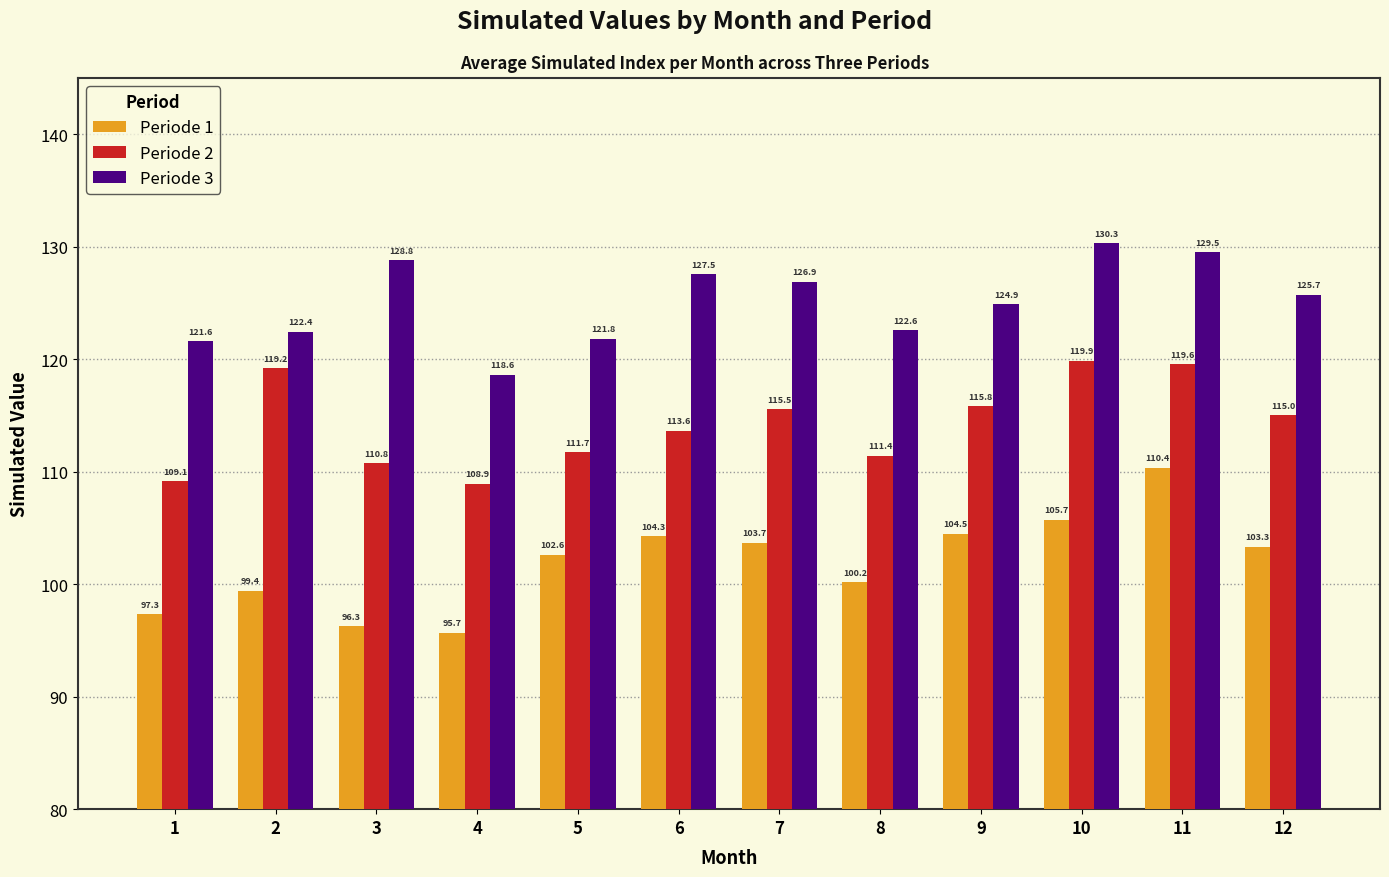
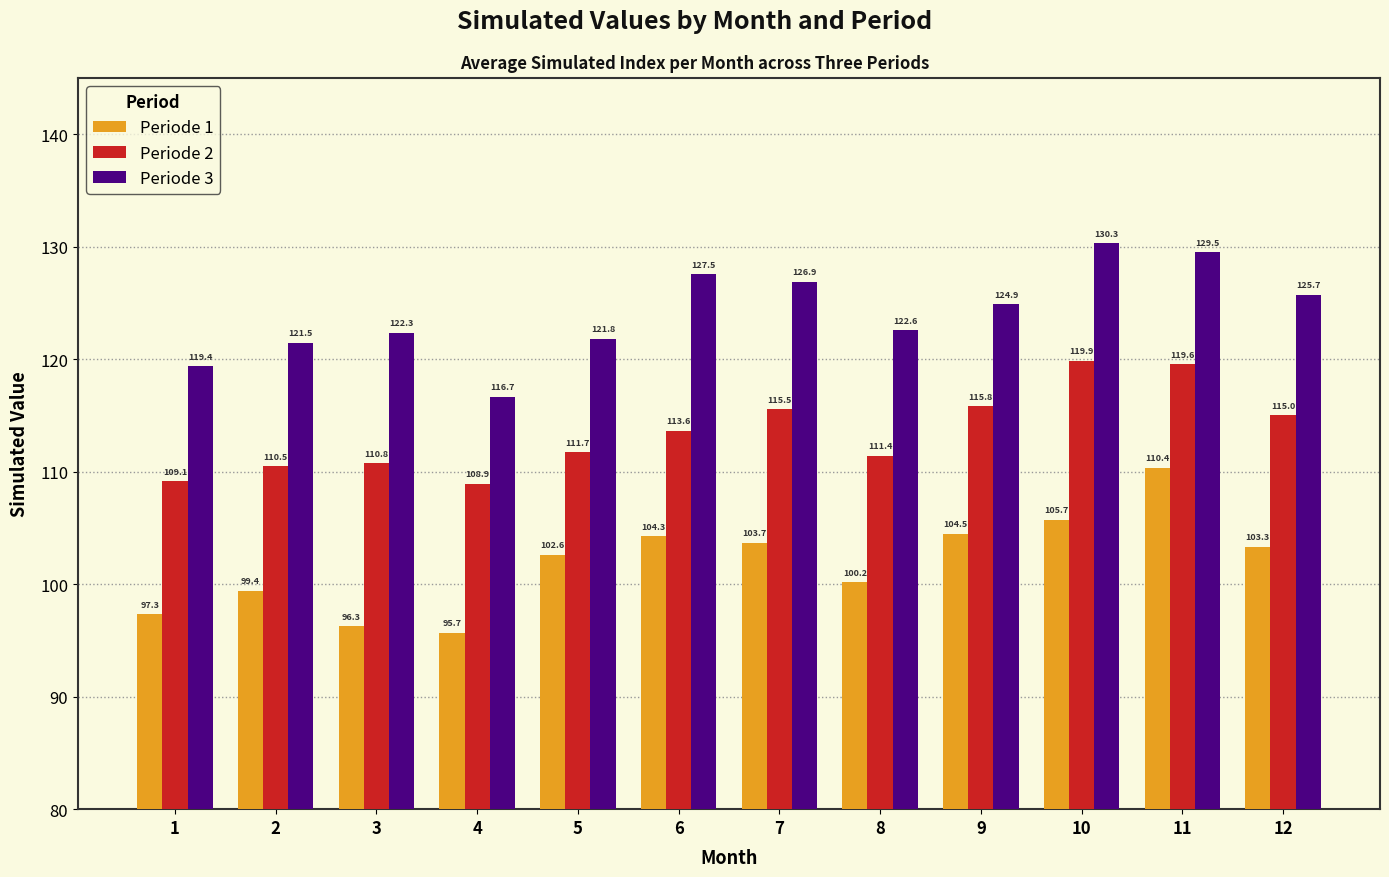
Periode 3, 1: 121.6 -> 119.4
Periode 2, 2: 119.2 -> 110.5
Periode 3, 2: 122.4 -> 121.5
Periode 3, 3: 128.8 -> 122.3
Periode 3, 4: 118.6 -> 116.7
